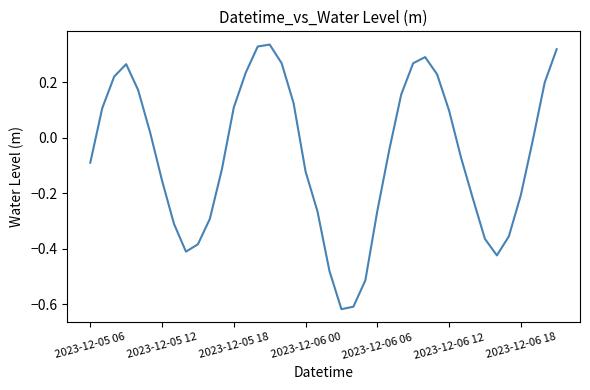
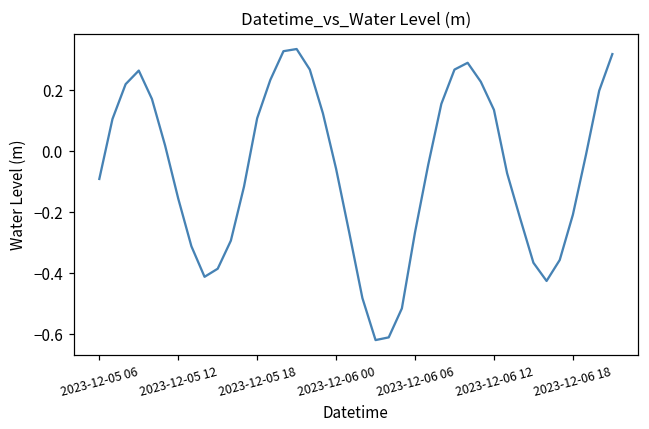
2023-12-06 00: -0.12 -> -0.06
2023-12-06 12: 0.10 -> 0.14
